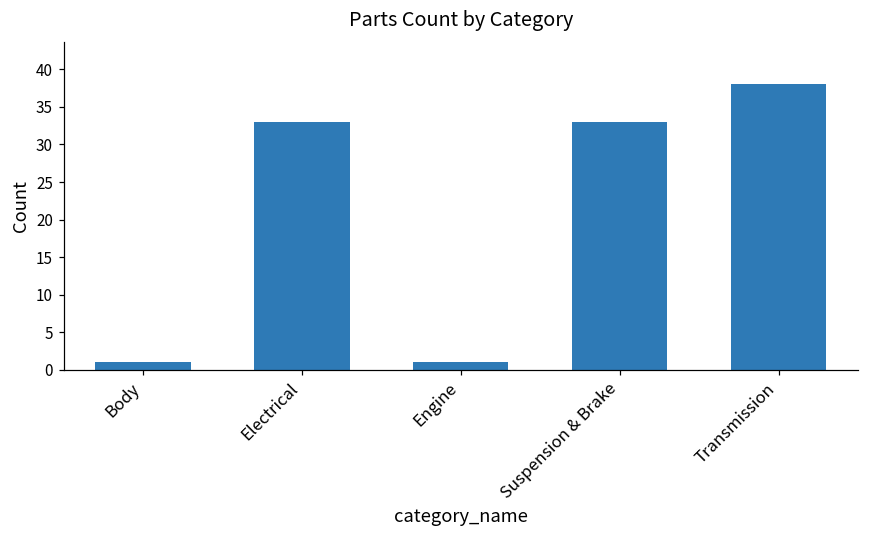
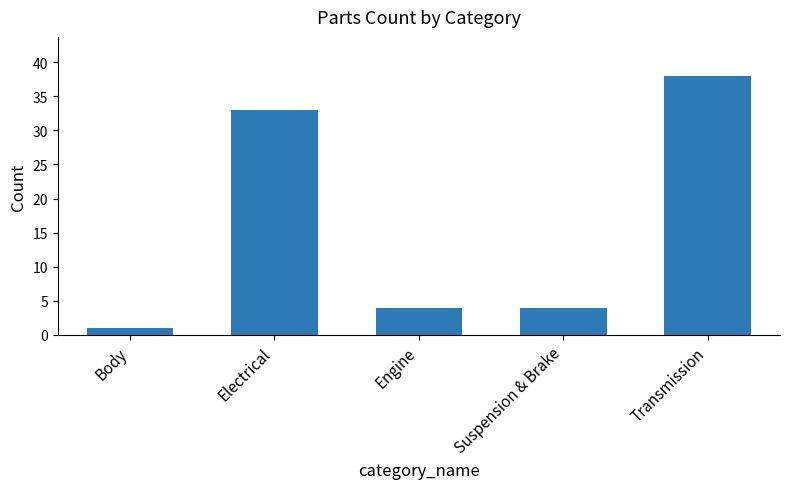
Engine: 1 -> 4
Suspension & Brake: 33 -> 4
